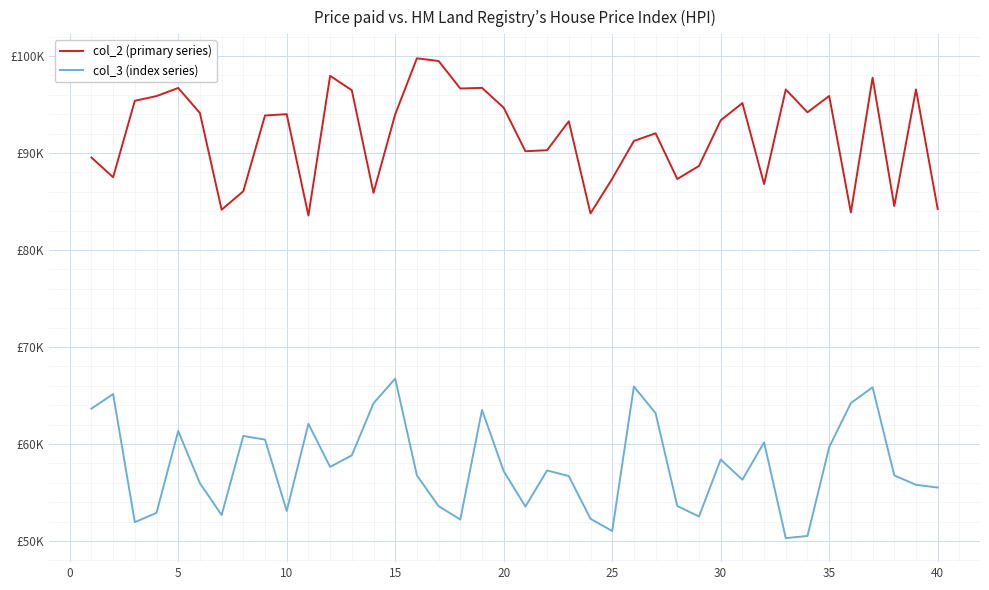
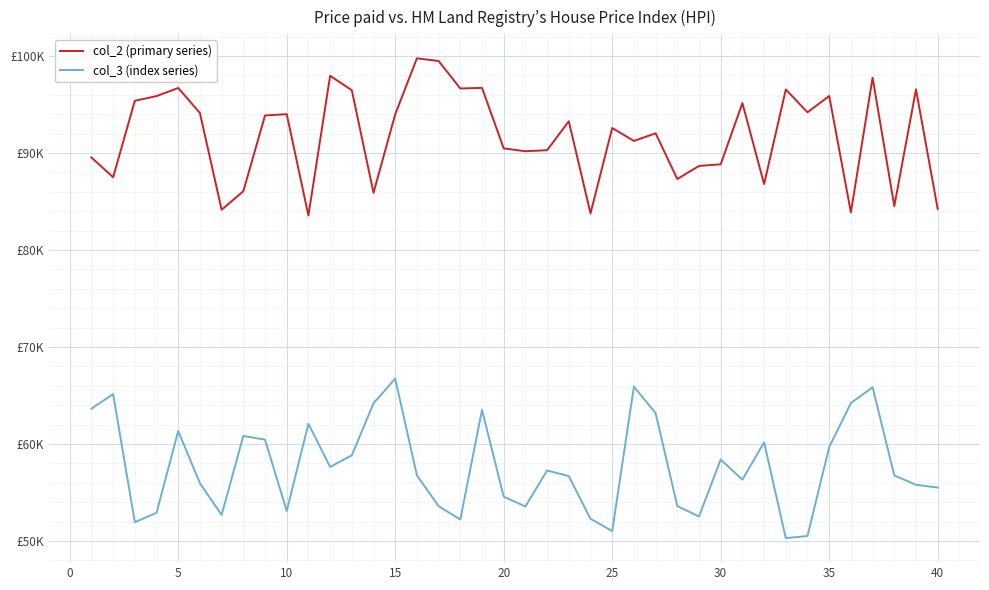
col_2 (primary series), 20: £95000 -> £90000
col_3 (index series), 20: £57000 -> £55000
col_2 (primary series), 25: £87000 -> £93000
col_2 (primary series), 30: £93000 -> £89000
